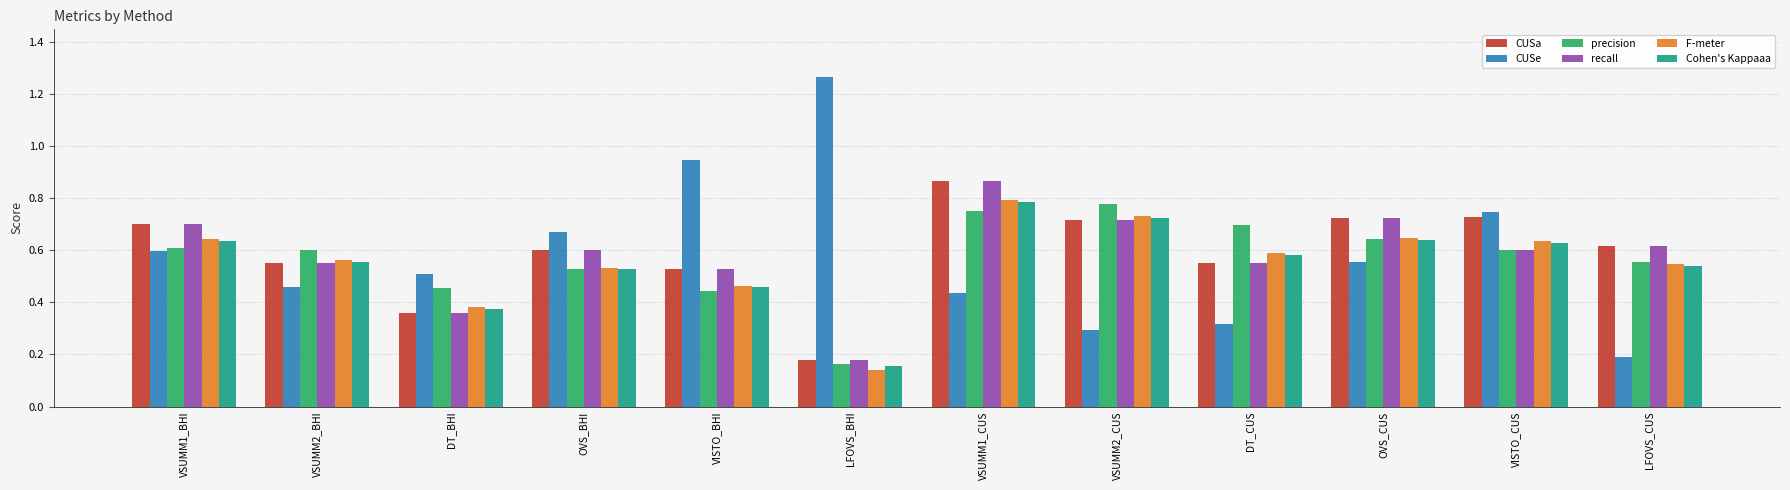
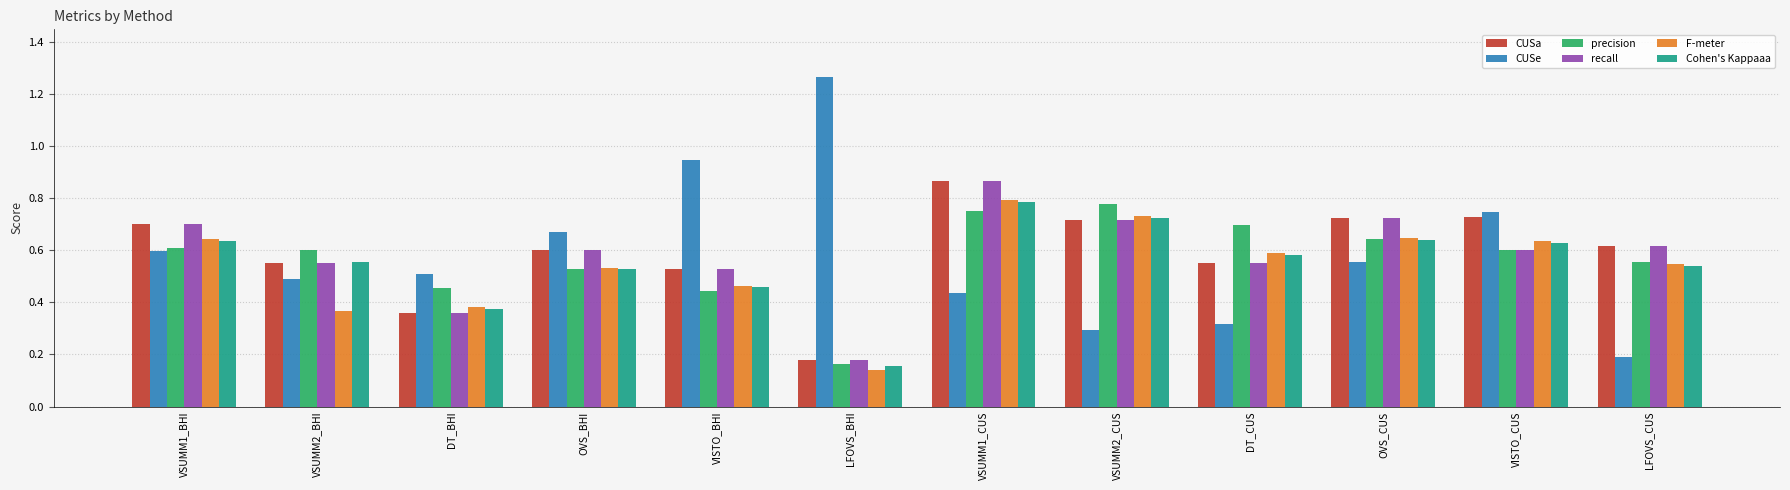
CUSe, VSUMM2_BHI: 0.46 -> 0.49
F-meter, VSUMM2_BHI: 0.56 -> 0.37
